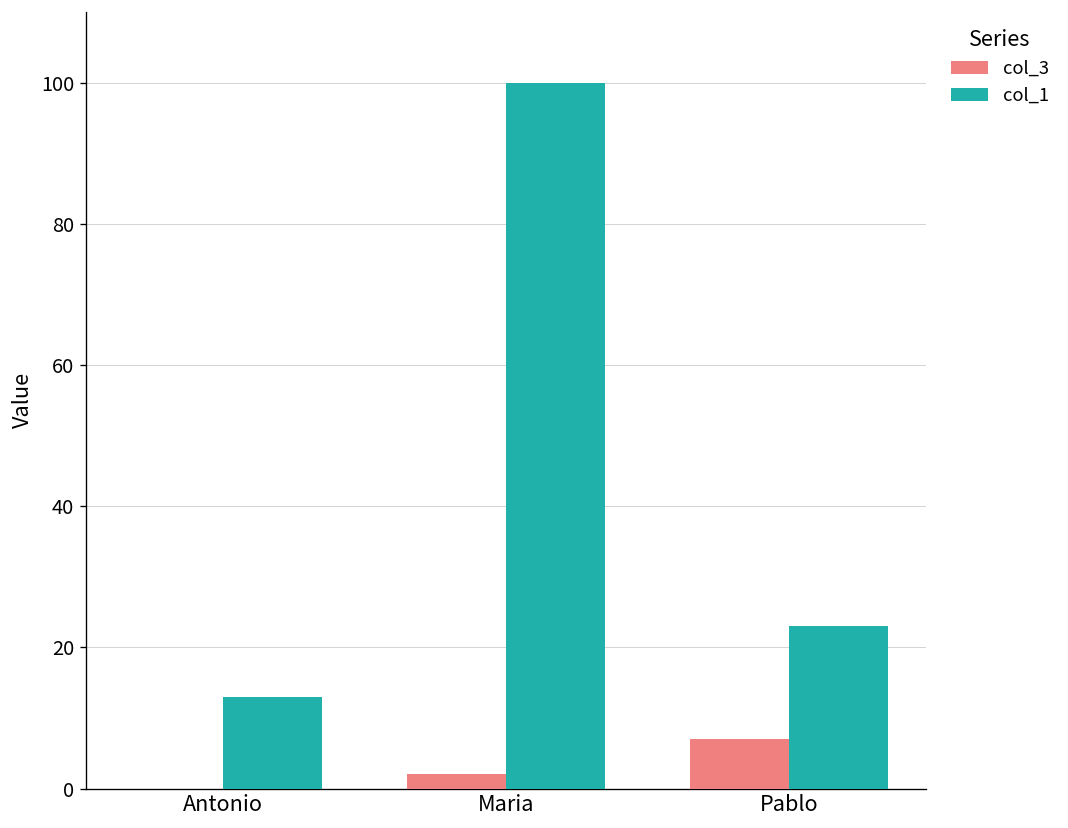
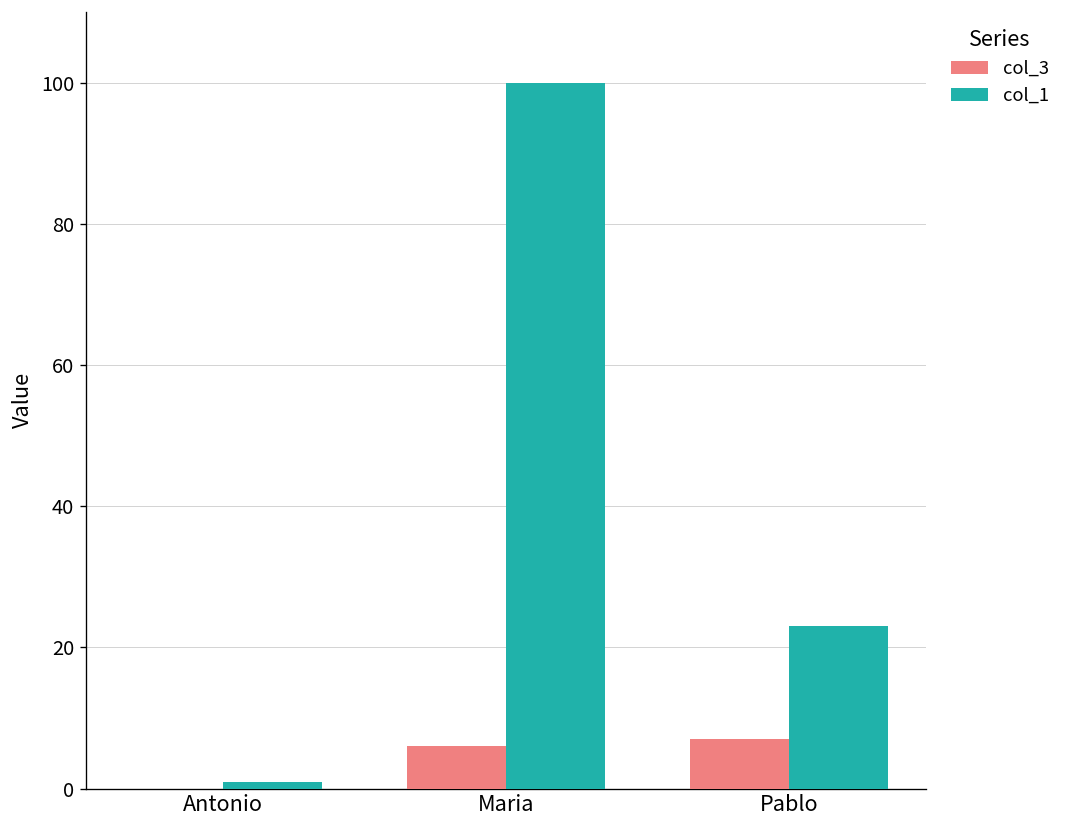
col_1, Antonio: 13 -> 1
col_3, Maria: 2 -> 6
